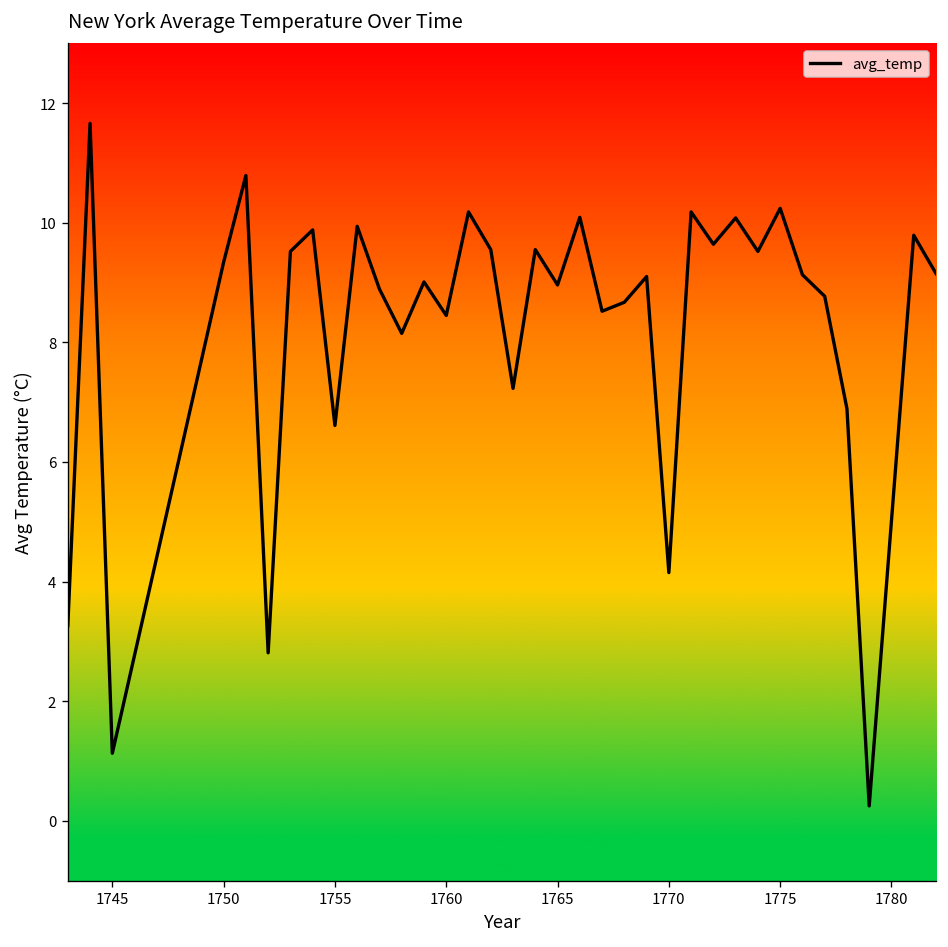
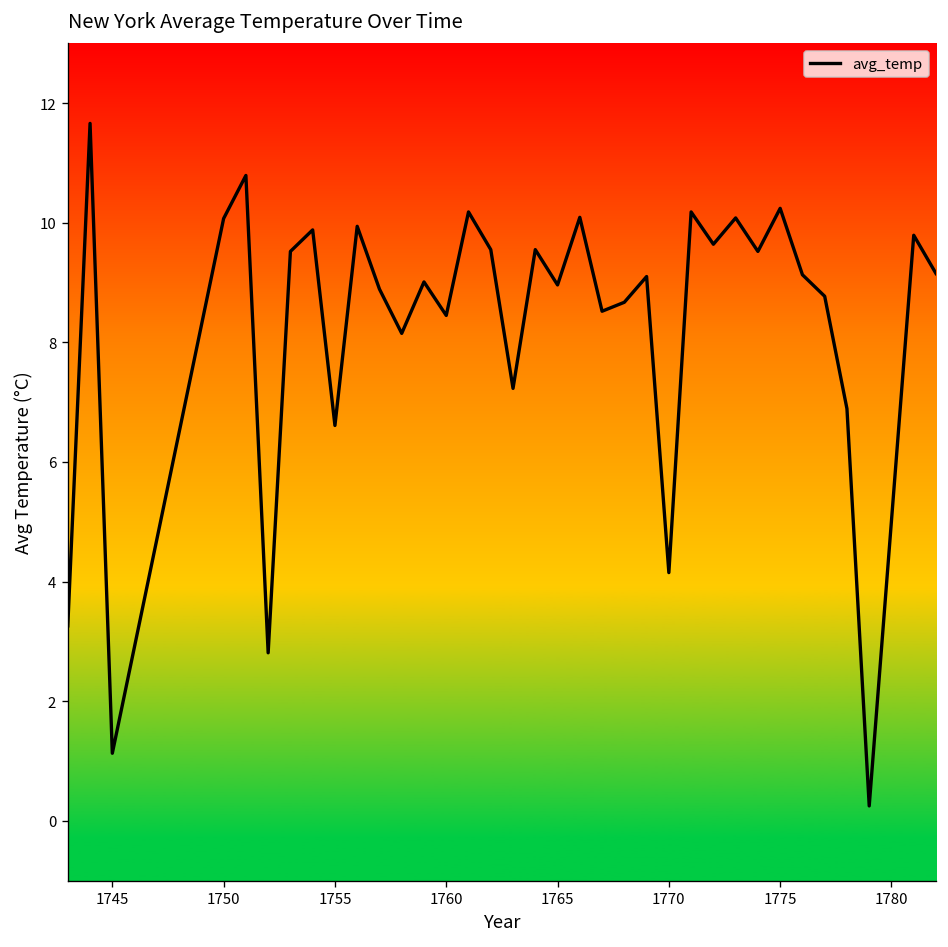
1750: 9.3 -> 10.1
